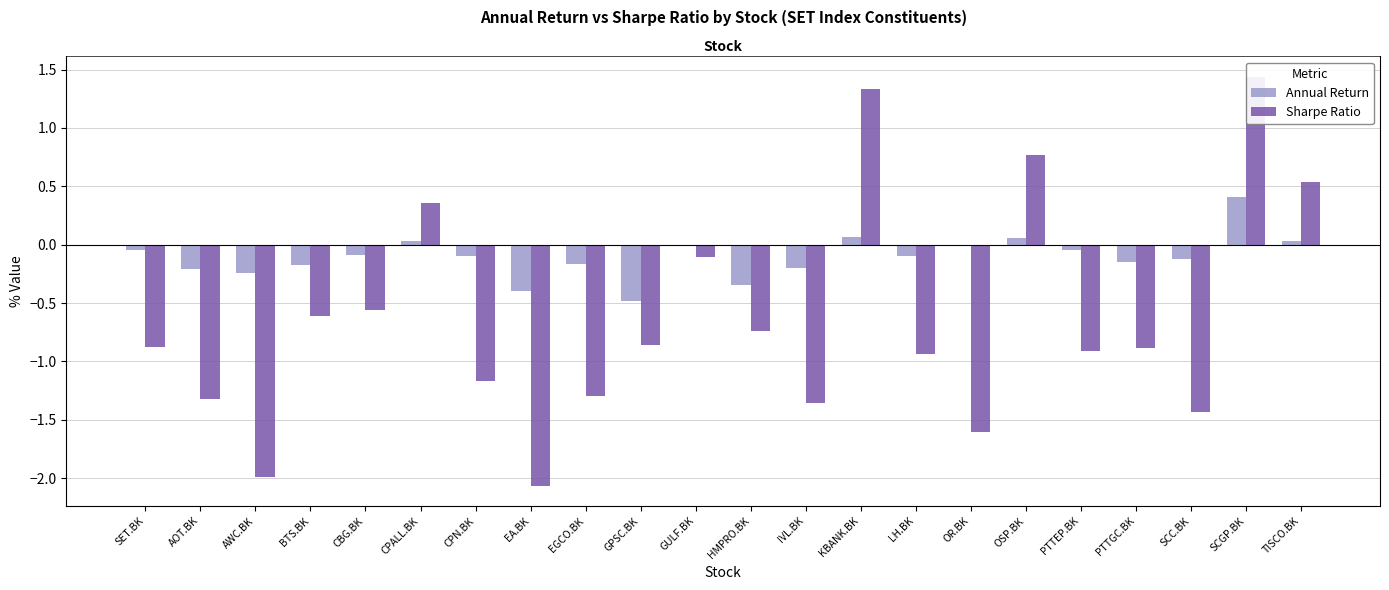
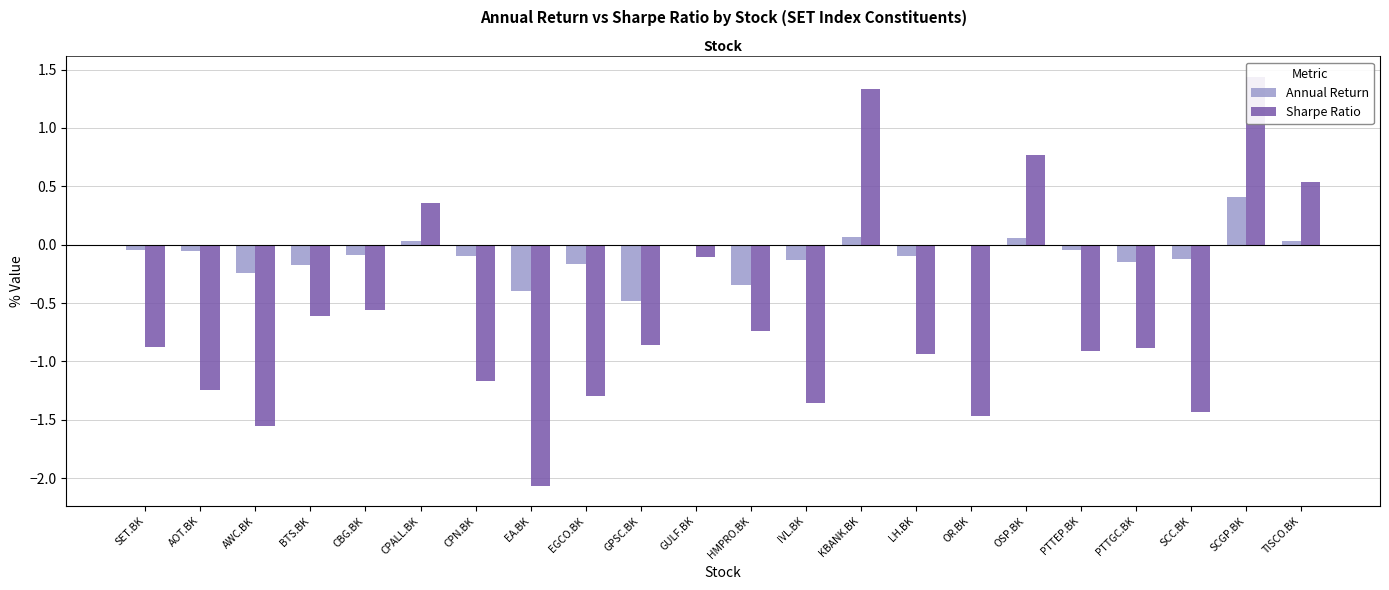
Annual Return, AOT.BK: -0.20 -> -0.06
Sharpe Ratio, AOT.BK: -1.32 -> -1.24
Sharpe Ratio, AWC.BK: -1.99 -> -1.55
Annual Return, IVL.BK: -0.20 -> -0.13
Sharpe Ratio, OR.BK: -1.60 -> -1.47
